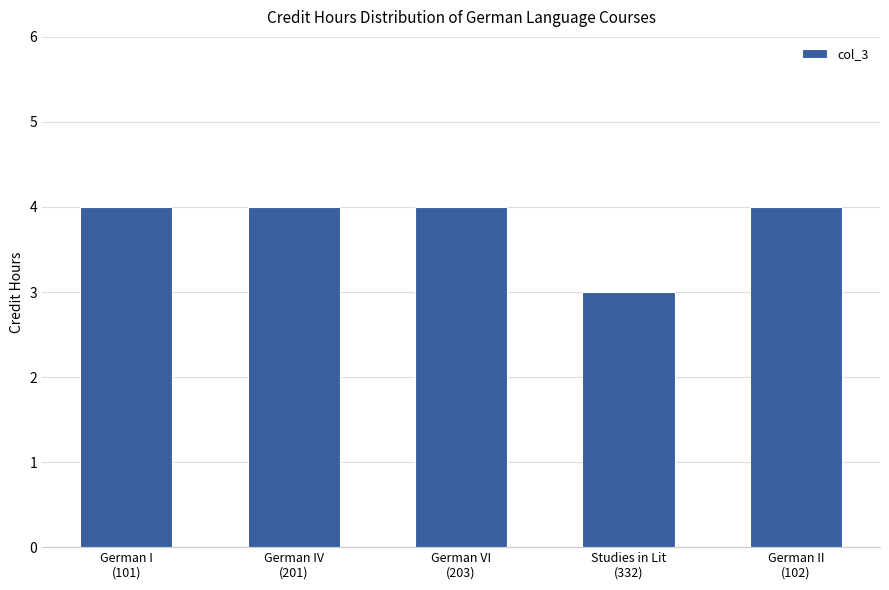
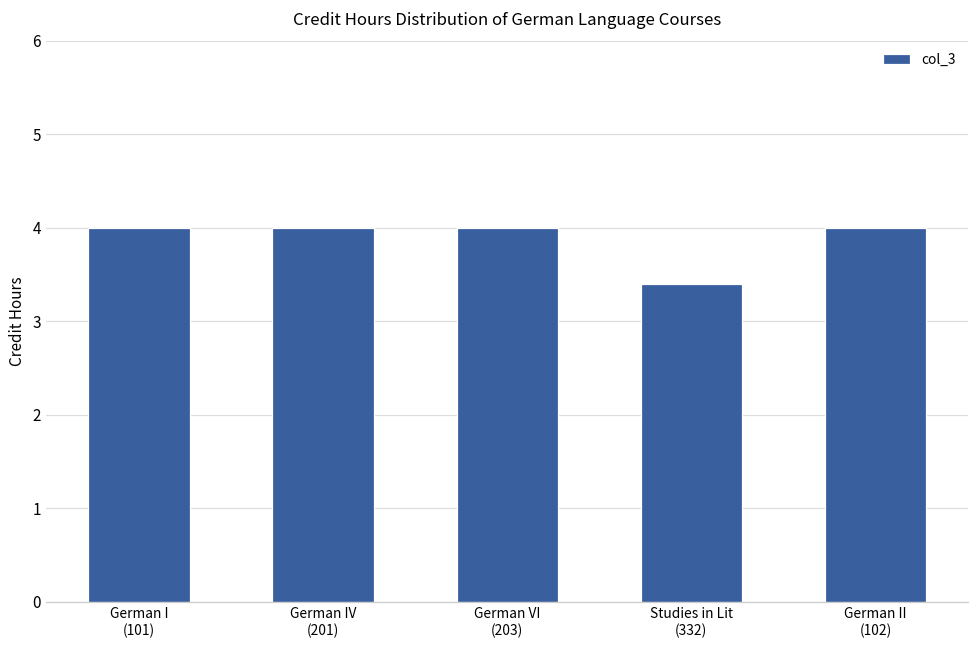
Studies in Lit (332): 3.0 -> 3.4
